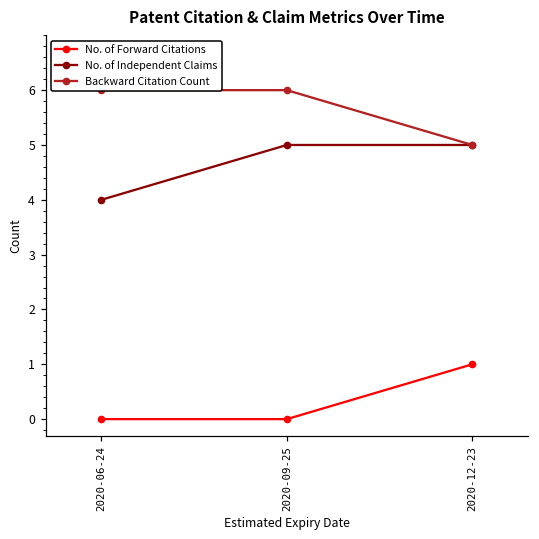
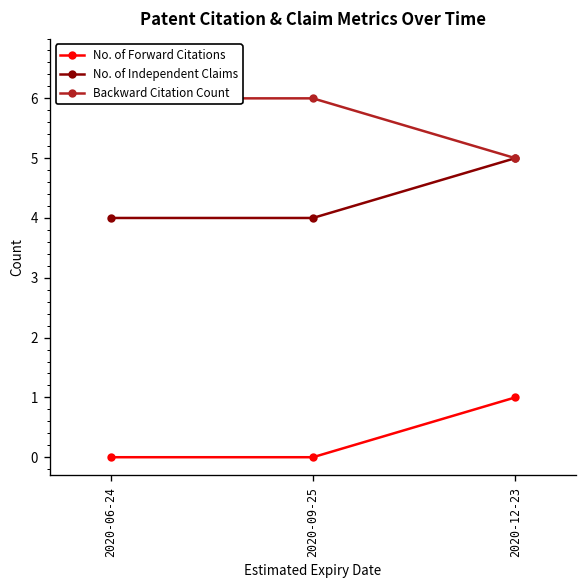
No. of Independent Claims, 2020-09-25: 5 -> 4
